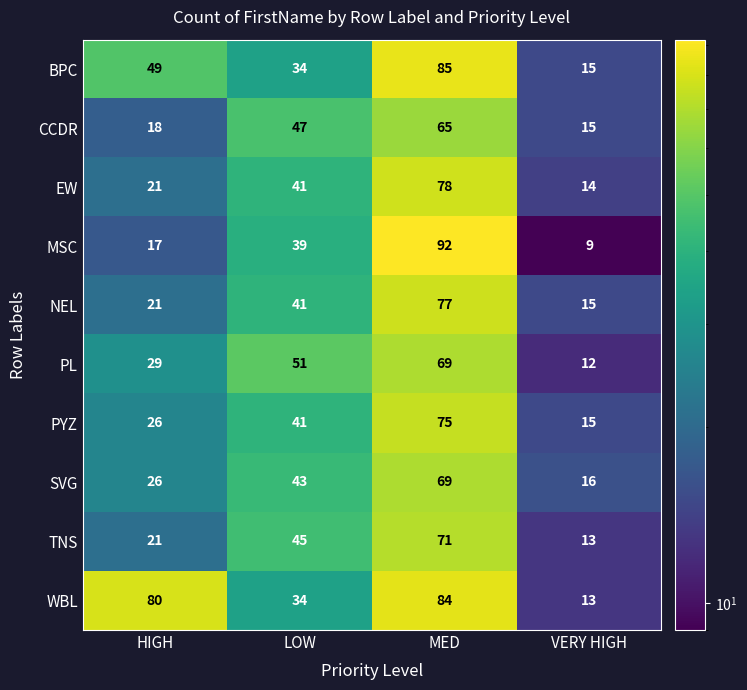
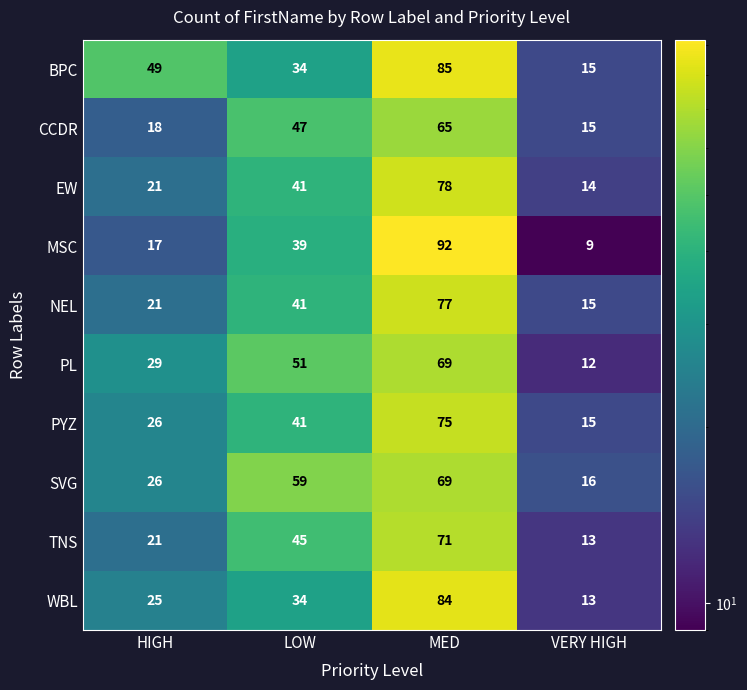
SVG, LOW: 43 -> 59
WBL, HIGH: 80 -> 25
